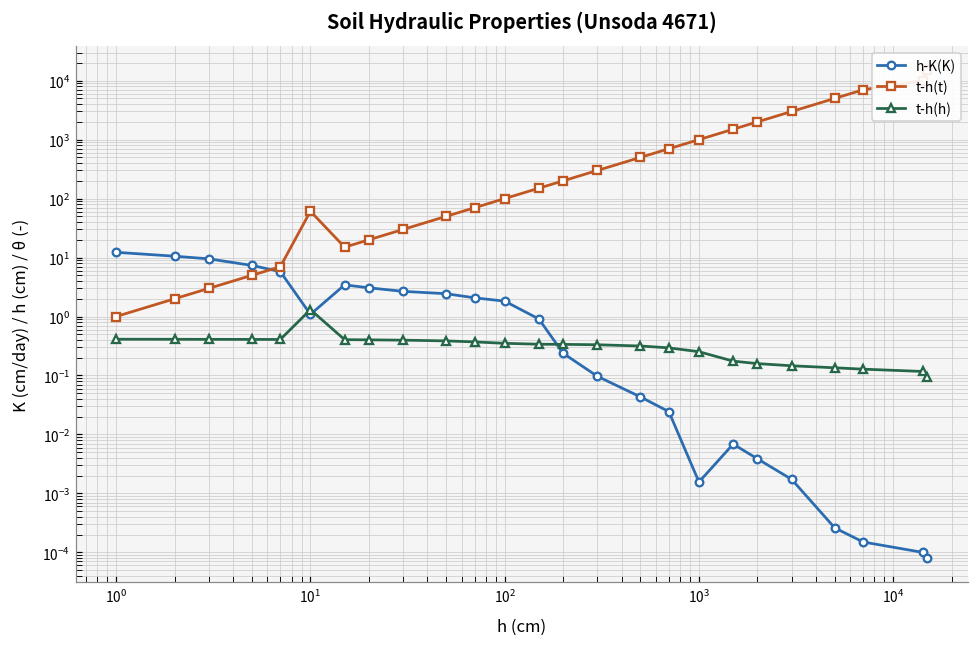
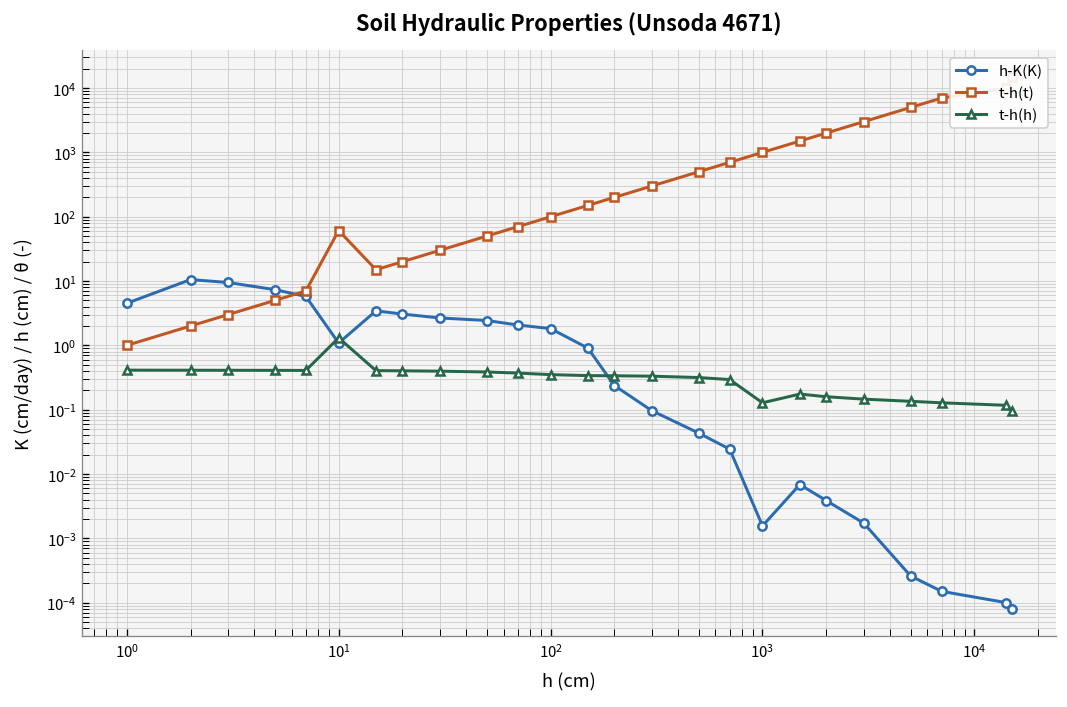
h-K(K), 10^0: 12 -> 5
t-h(h), 10^3: 0.3 -> 0.13
